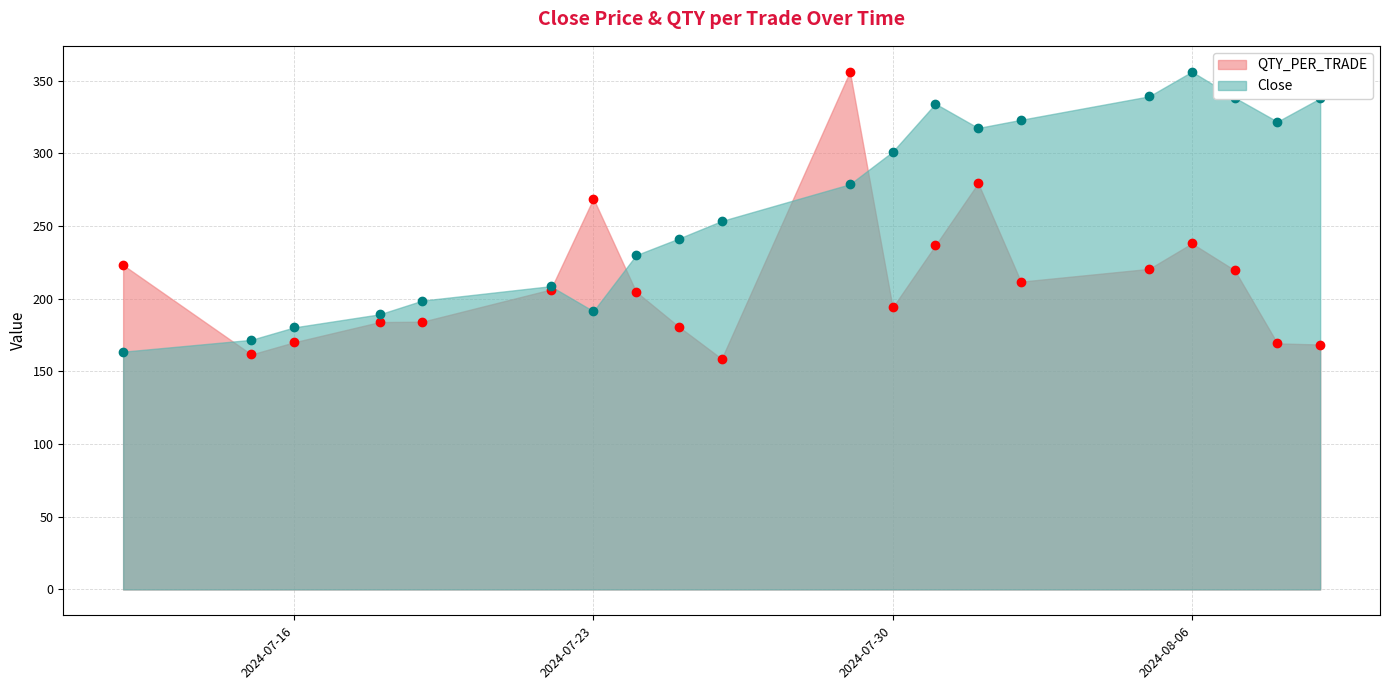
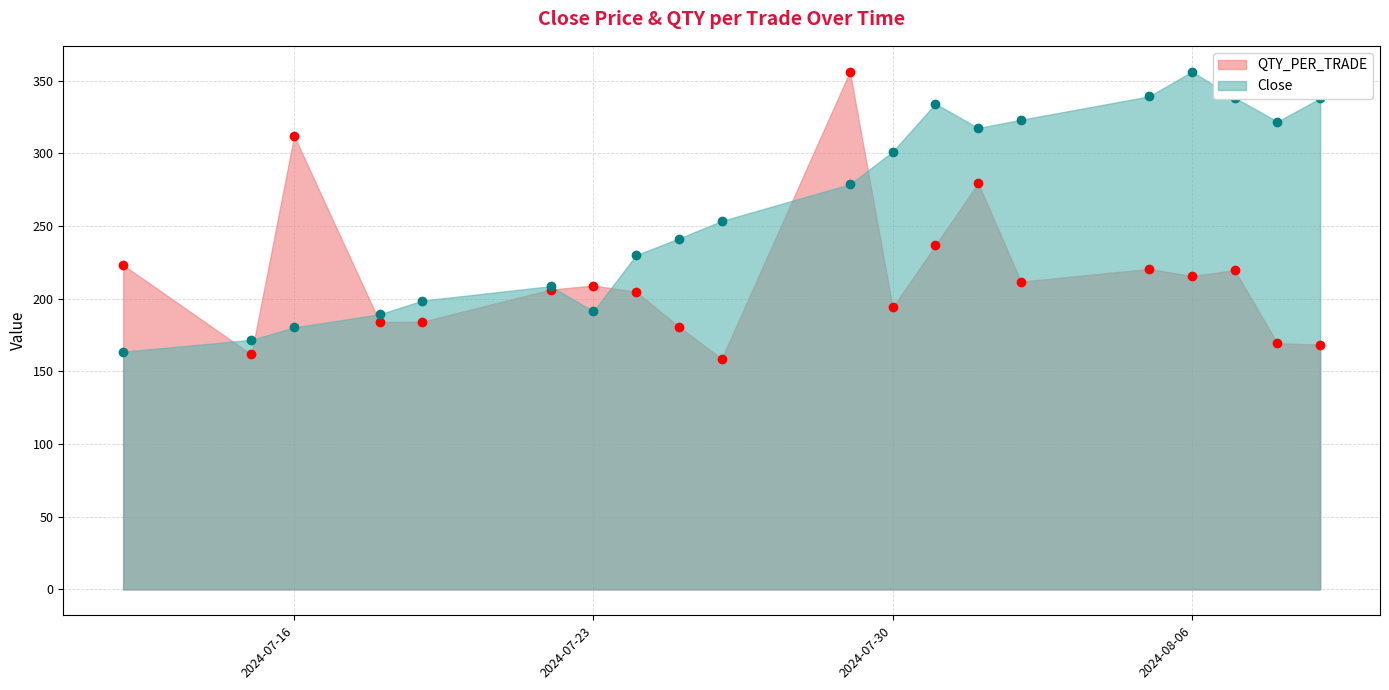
QTY_PER_TRADE, 2024-07-16: 170 -> 312
QTY_PER_TRADE, 2024-07-23: 269 -> 209
QTY_PER_TRADE, 2024-08-06: 238 -> 216
